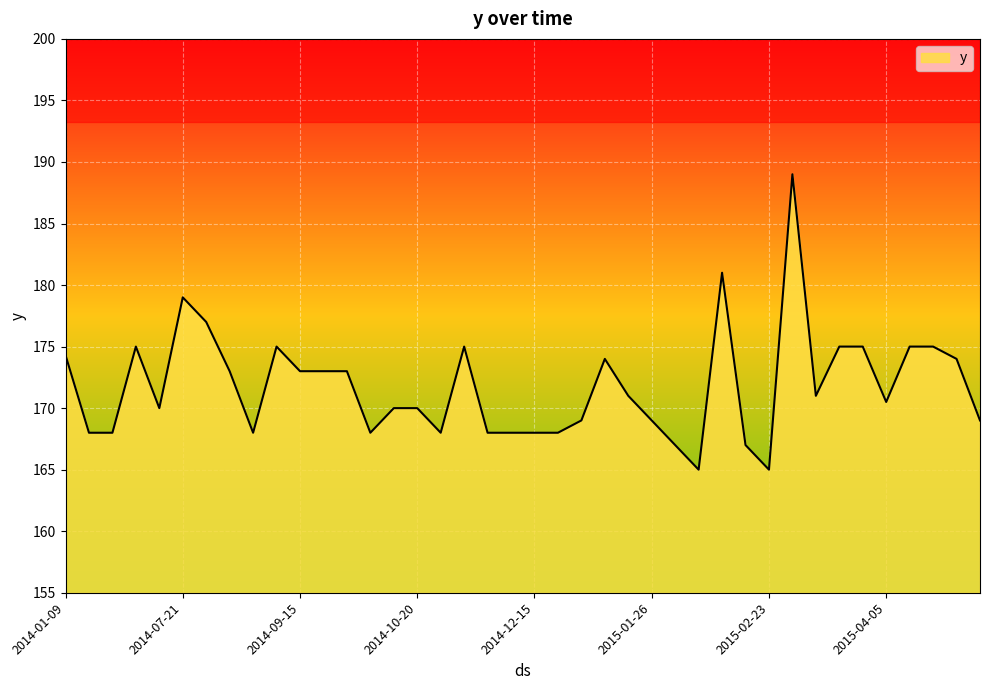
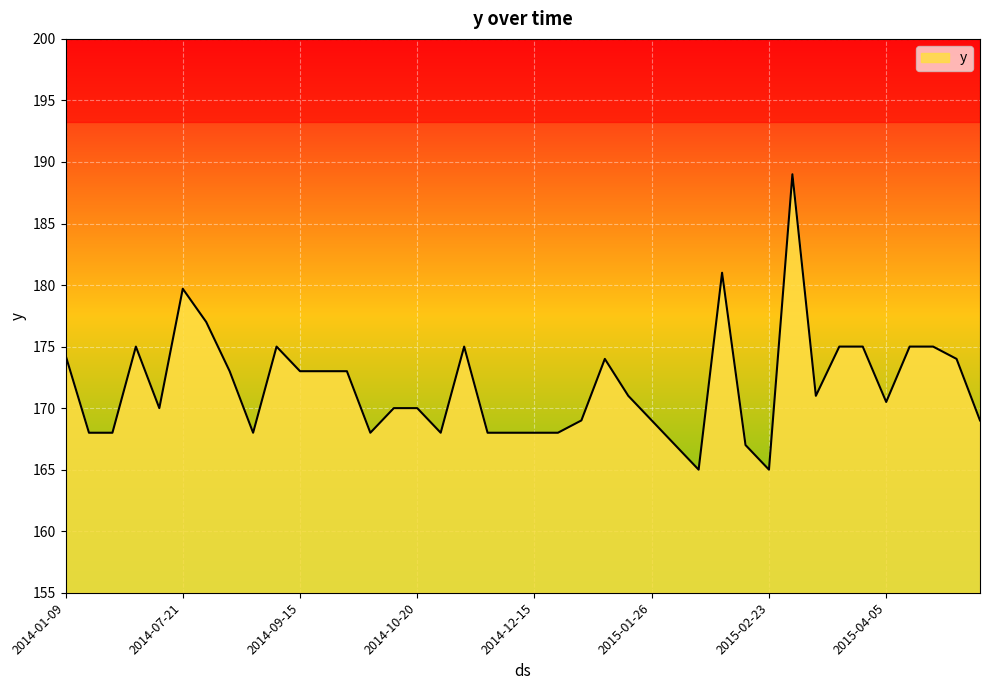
y, 2014-07-21: 179.0 -> 179.7
